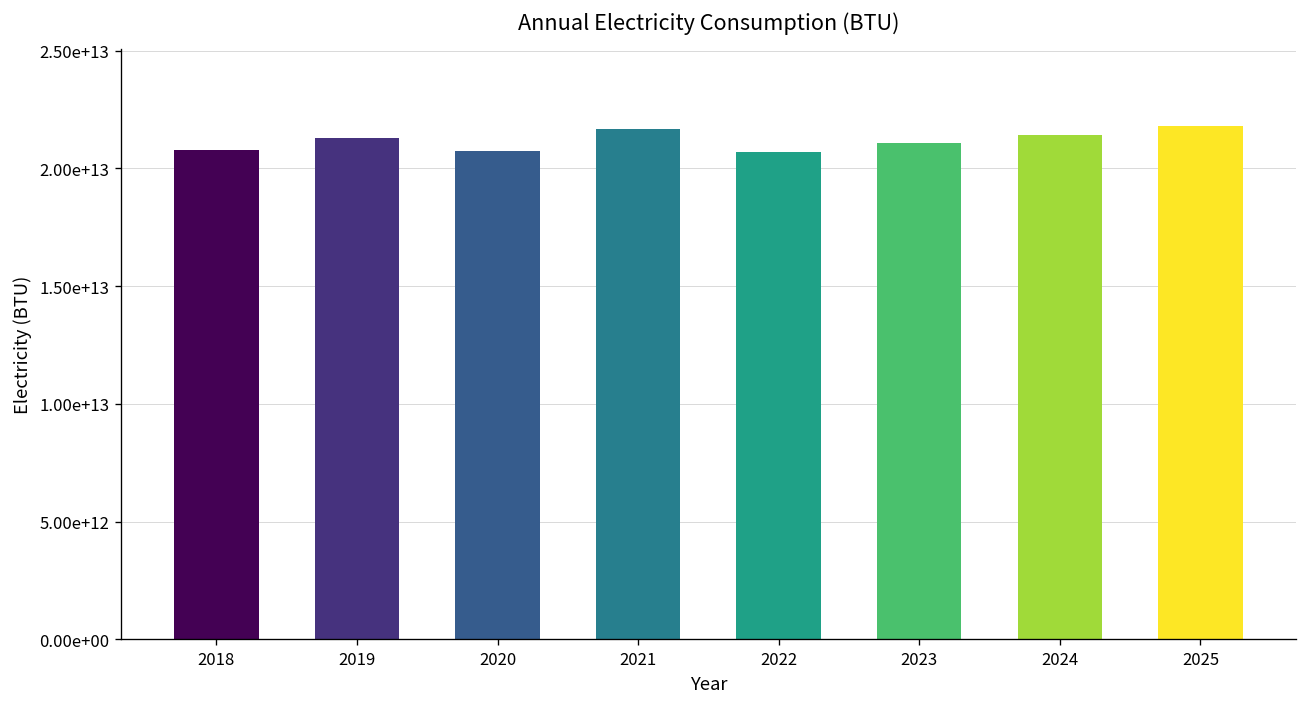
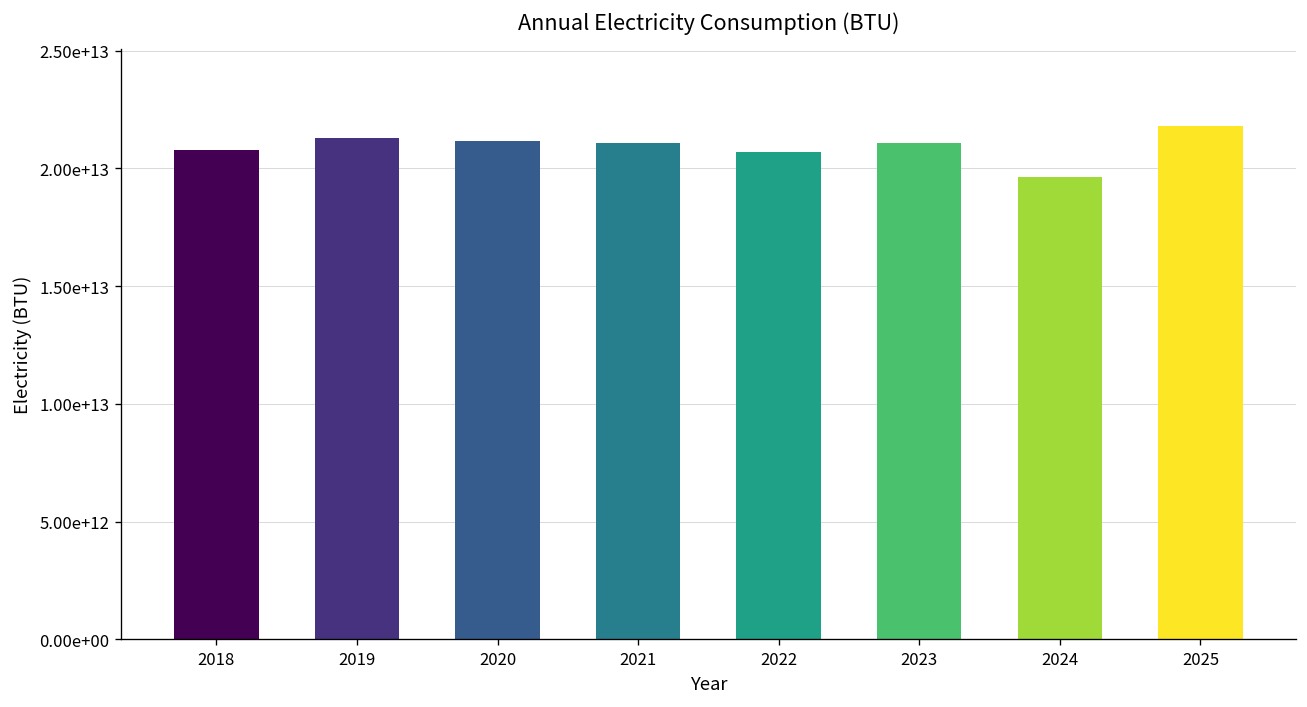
2020: 20800000000000 -> 21200000000000
2021: 21700000000000 -> 21100000000000
2024: 21400000000000 -> 19700000000000
